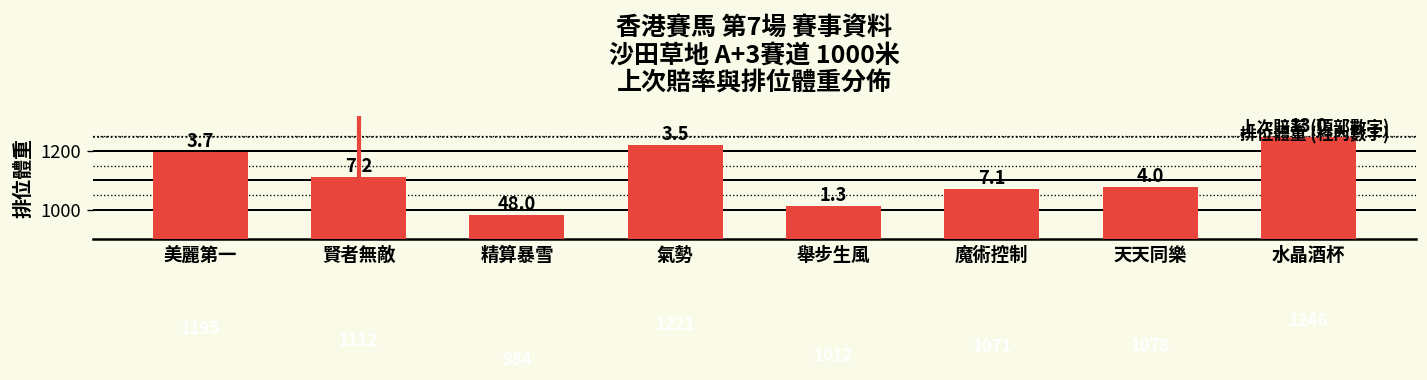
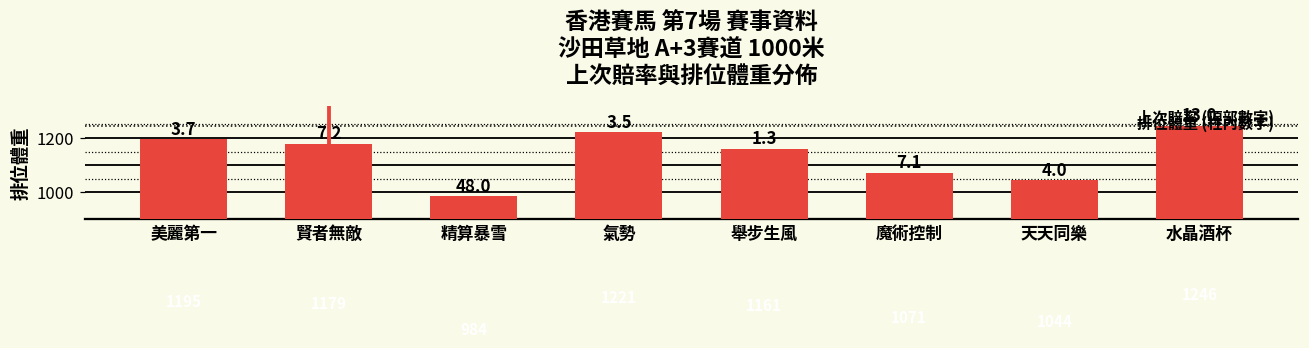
賢者無敵: 1110 -> 1180
舉步生風: 1010 -> 1160
天天同樂: 1080 -> 1040
